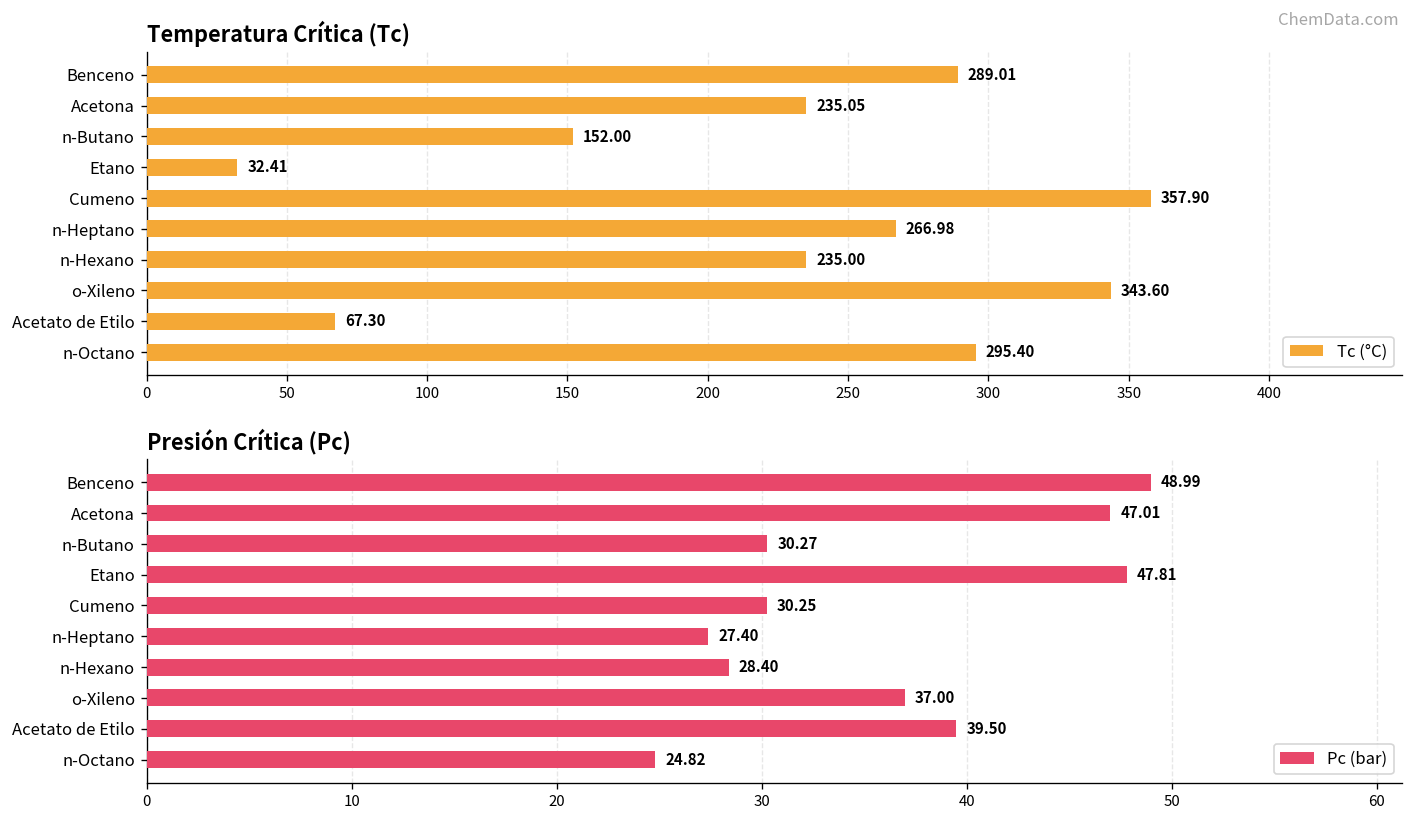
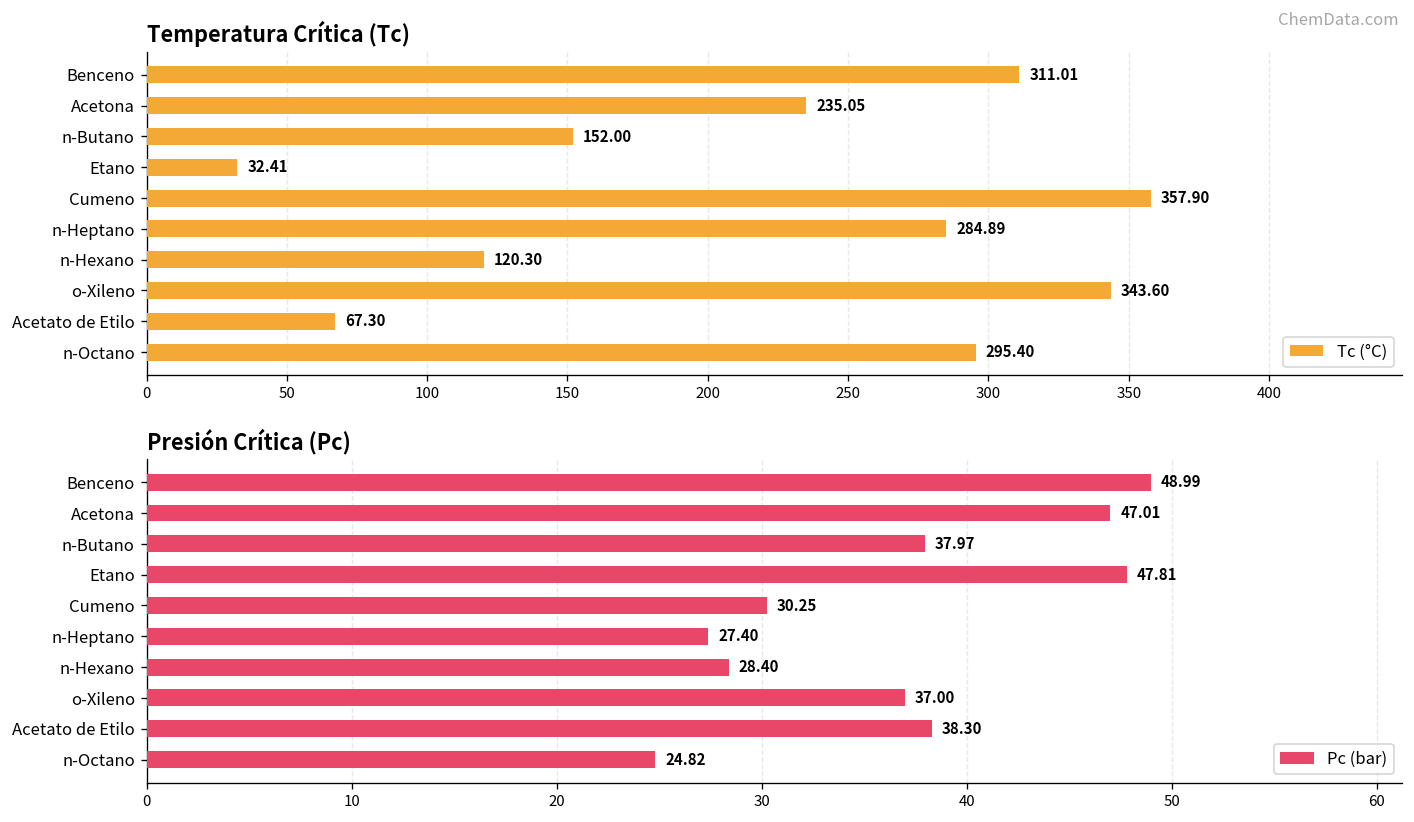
Temperatura Crítica (Tc), Benceno: 289.01 -> 311.01
Temperatura Crítica (Tc), n-Heptano: 266.98 -> 284.89
Temperatura Crítica (Tc), n-Hexano: 235.00 -> 120.30
Presión Crítica (Pc), n-Butano: 30.27 -> 37.97
Presión Crítica (Pc), Acetato de Etilo: 39.50 -> 38.30
